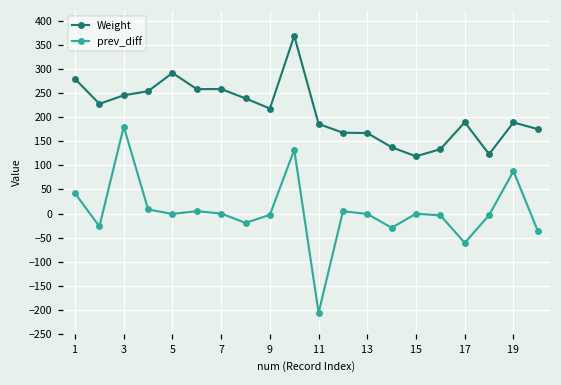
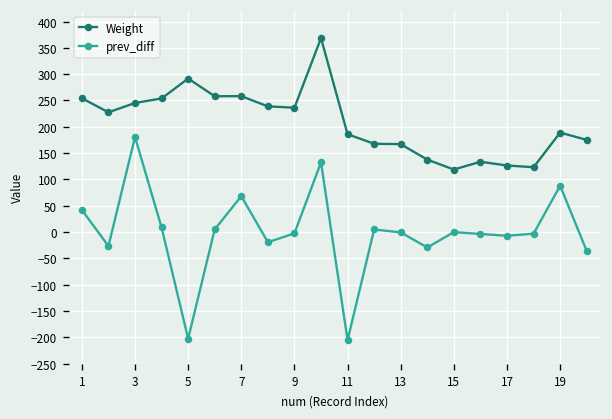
Weight, 1: 280 -> 250
prev_diff, 5: 0 -> -200
prev_diff, 7: 0 -> 70
Weight, 9: 220 -> 240
Weight, 17: 190 -> 130
prev_diff, 17: -60 -> -10
